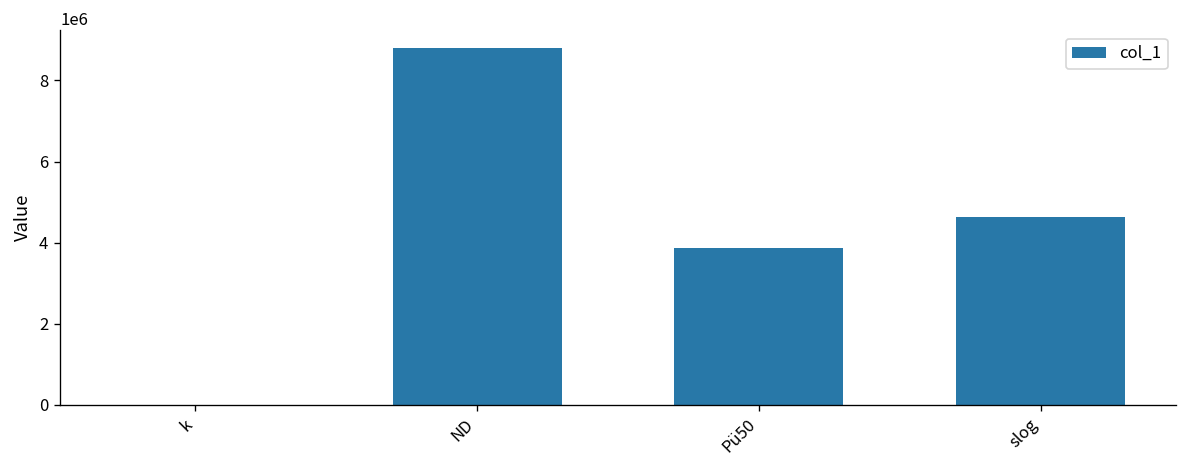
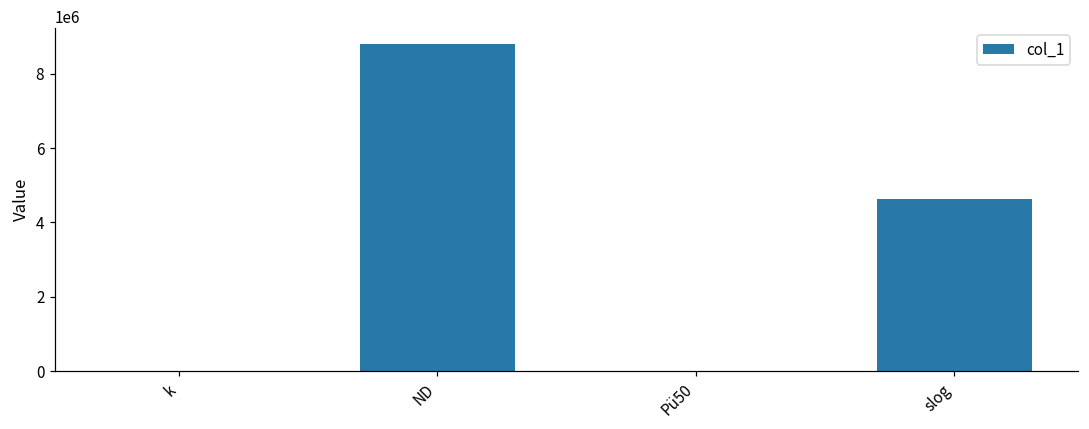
Pü50: 3900000 -> 0
